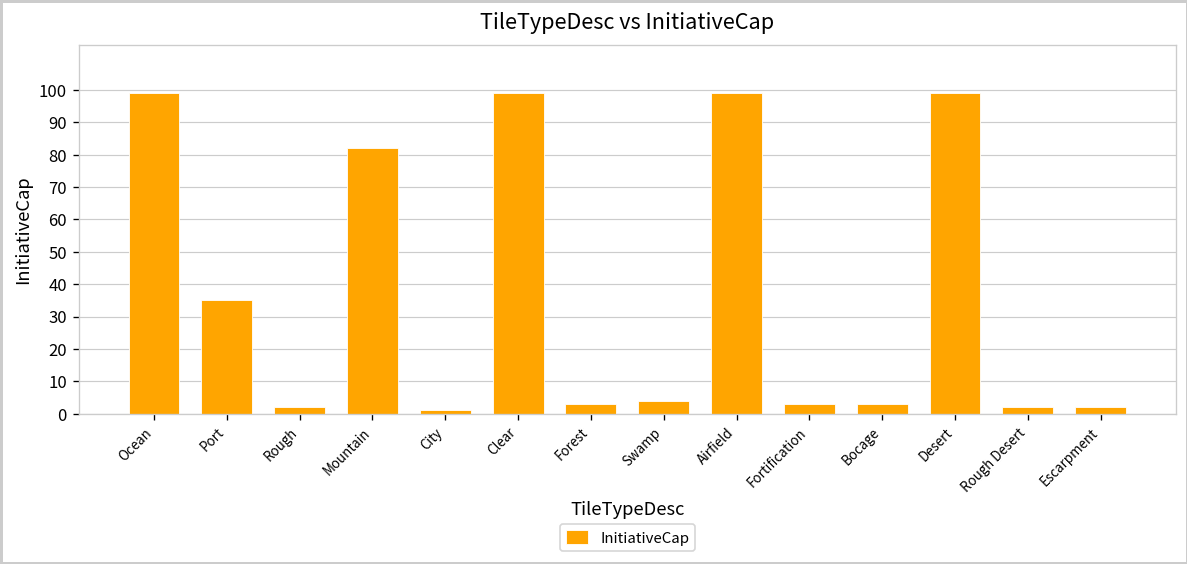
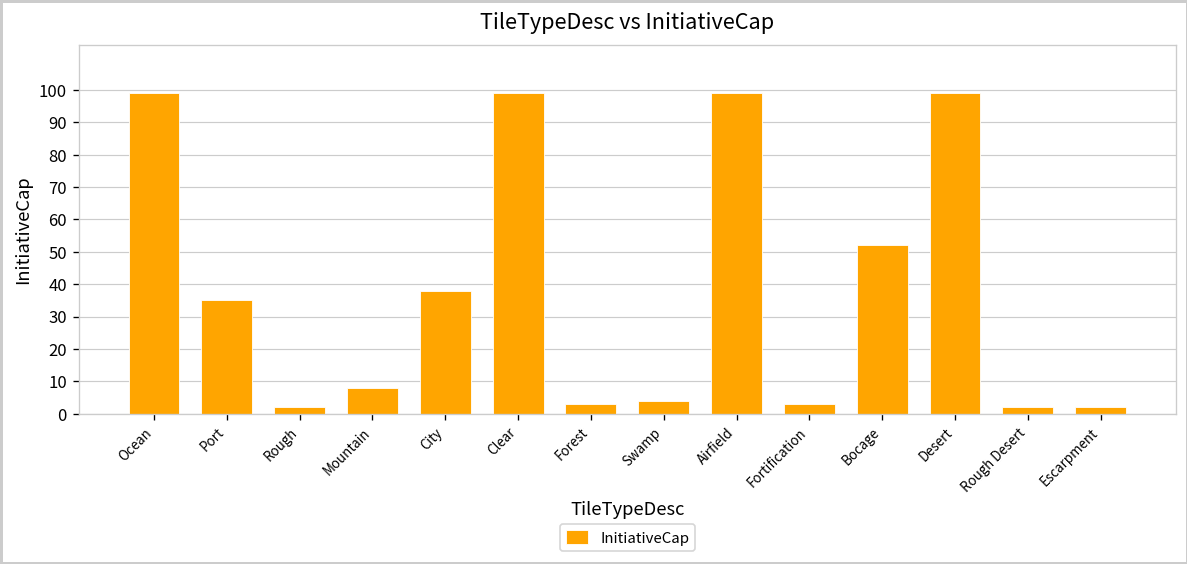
Mountain: 82 -> 8
City: 1 -> 38
Bocage: 3 -> 52
